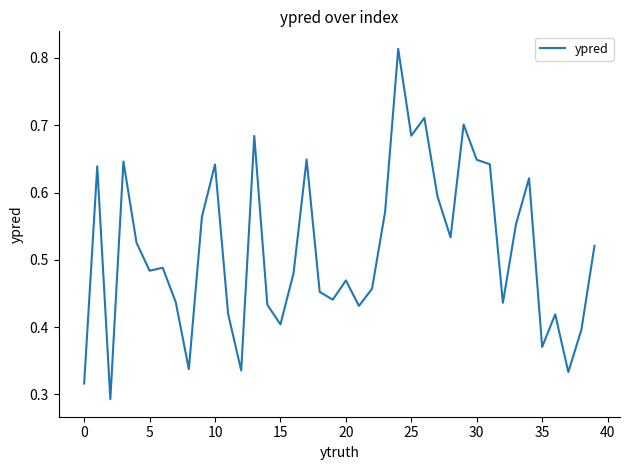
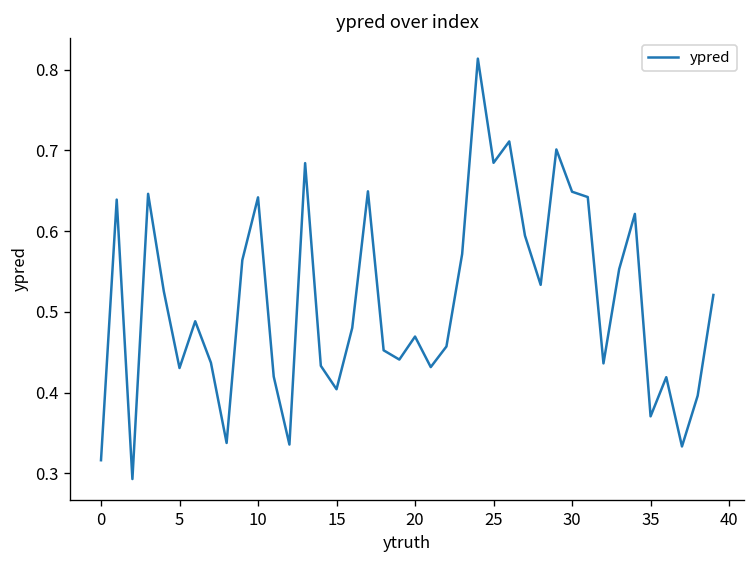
5: 0.48 -> 0.43
